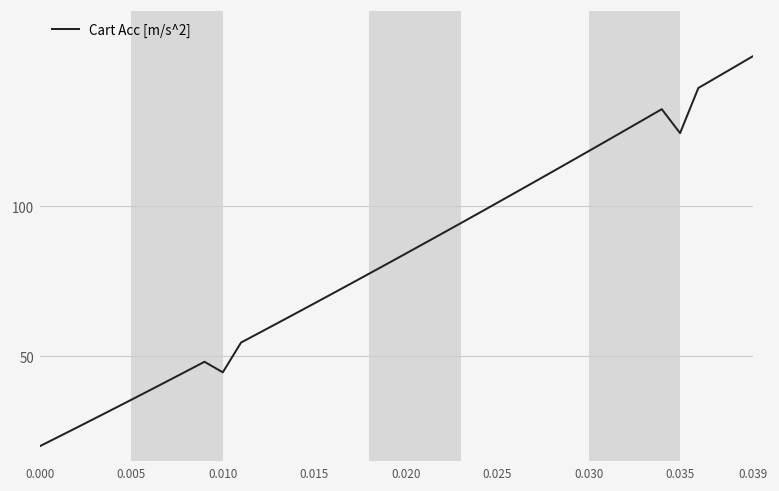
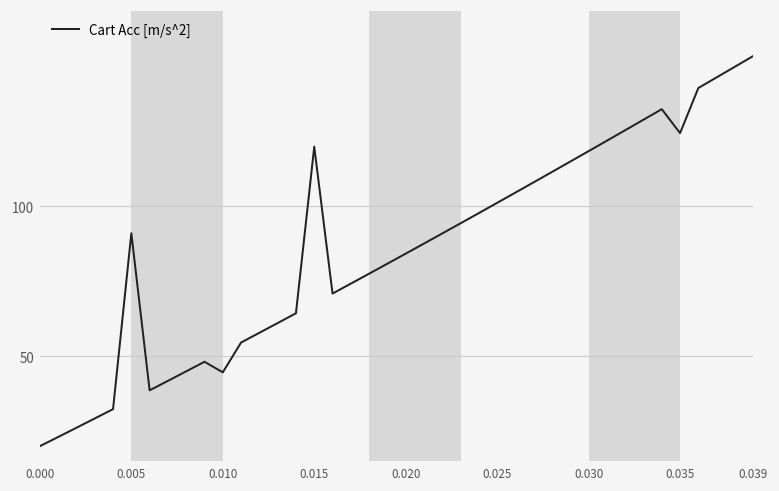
0.005: 35 -> 91
0.015: 68 -> 120
